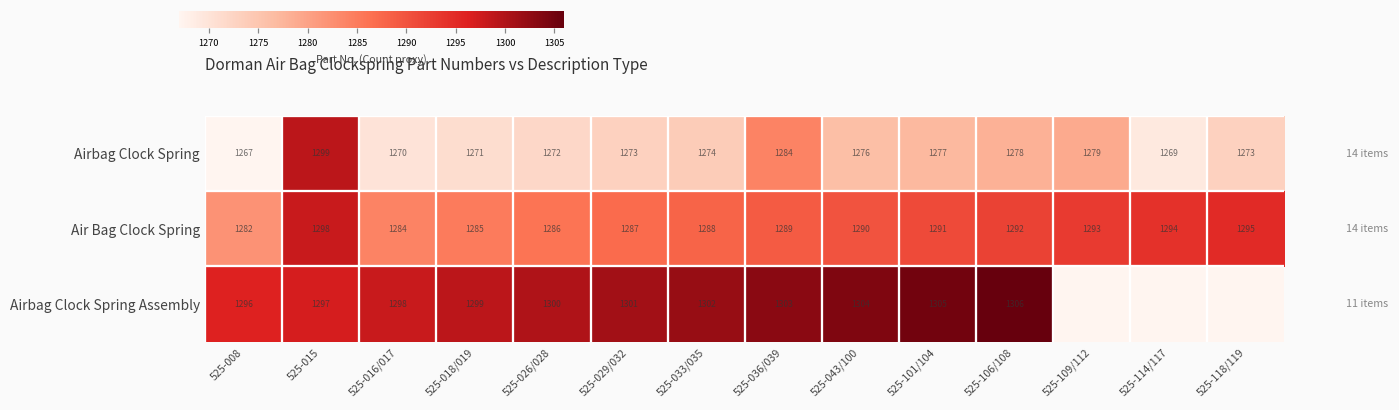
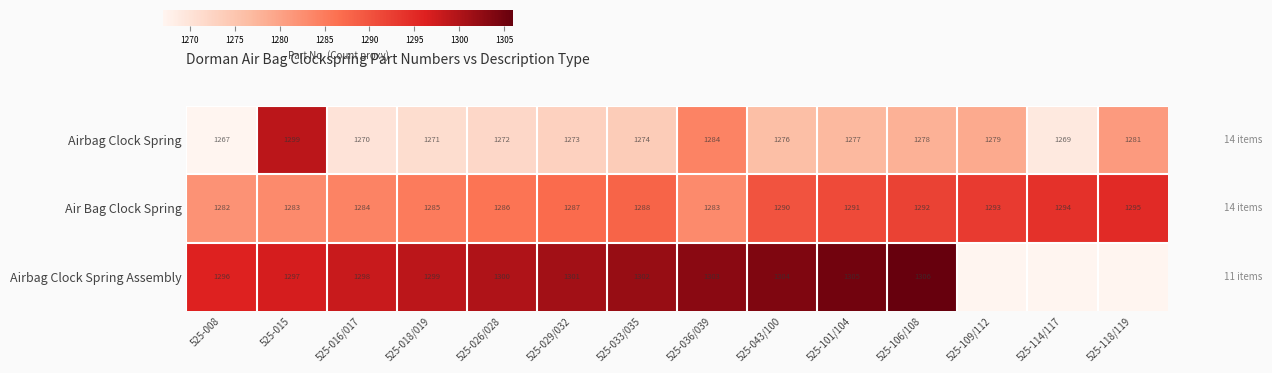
Airbag Clock Spring, 525-118/119: 1273 -> 1281
Air Bag Clock Spring, 525-015: 1298 -> 1283
Air Bag Clock Spring, 525-036/039: 1289 -> 1283
